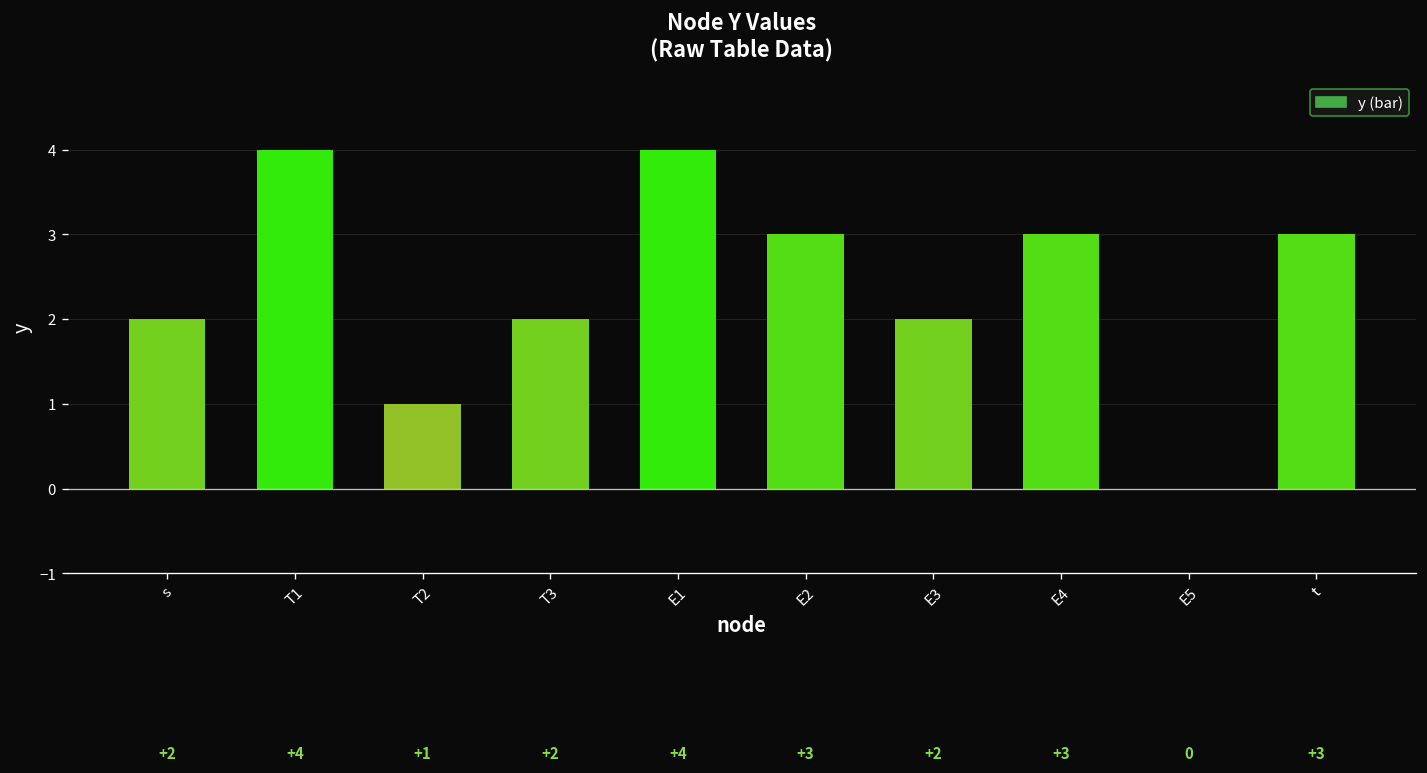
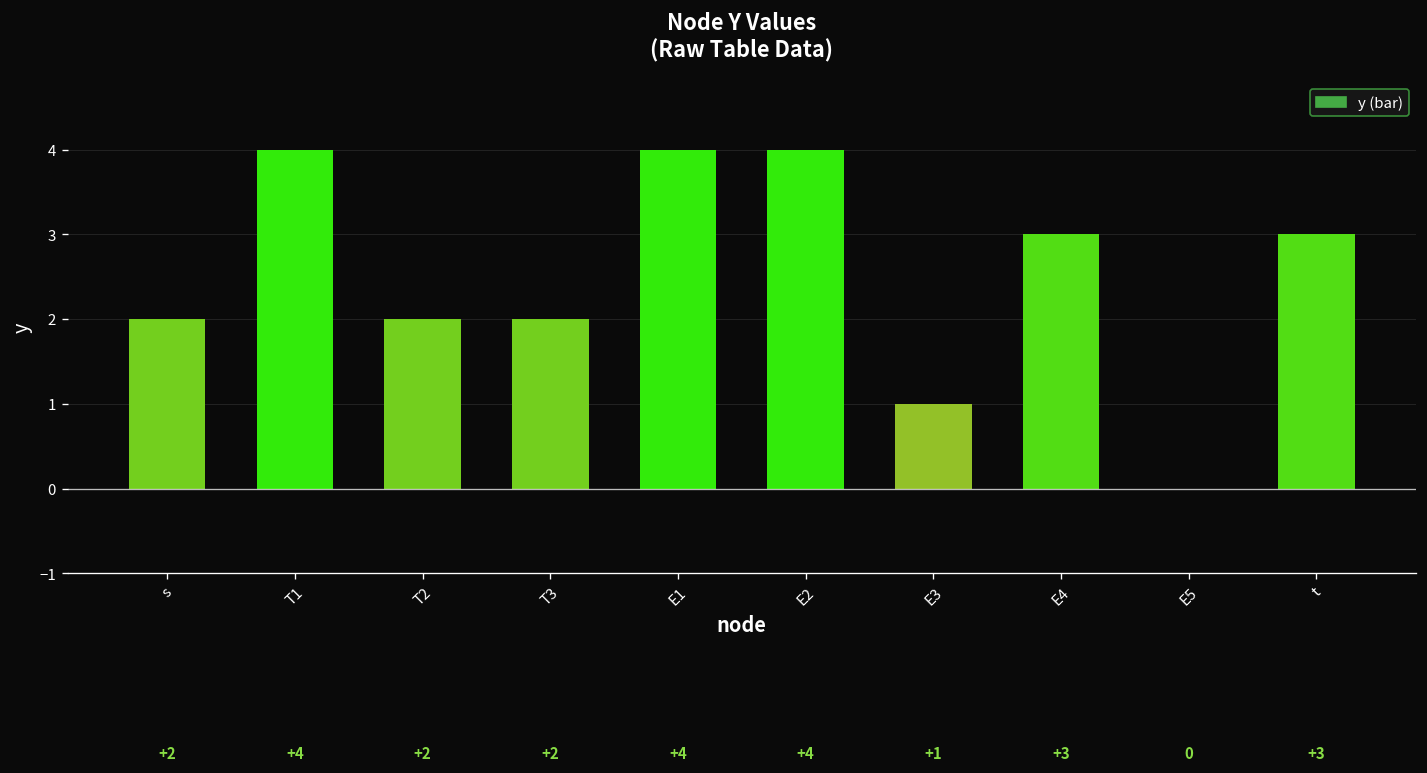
T2: +1 -> +2
E2: +3 -> +4
E3: +2 -> +1
